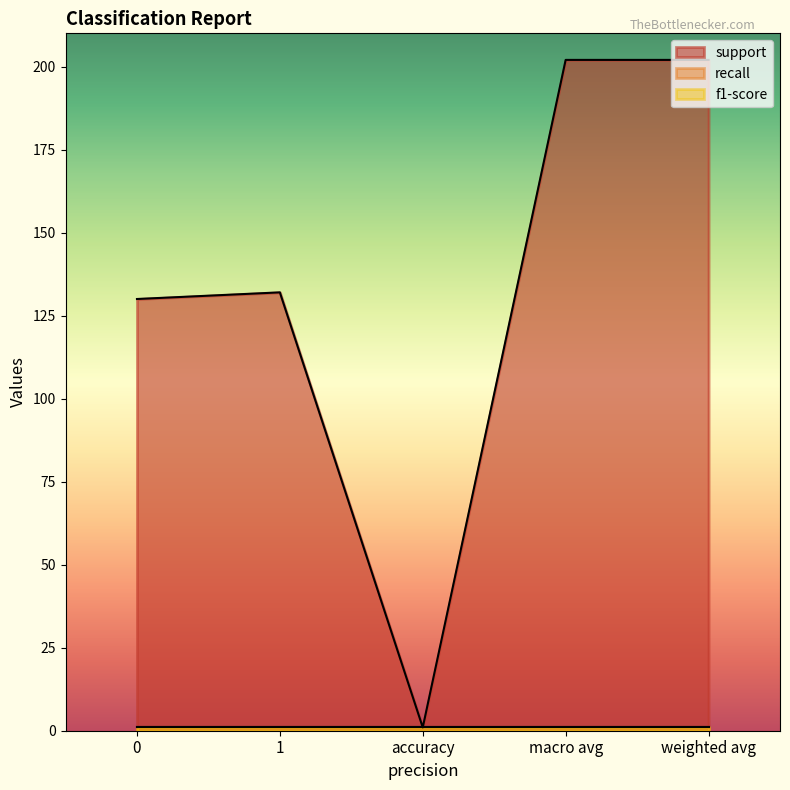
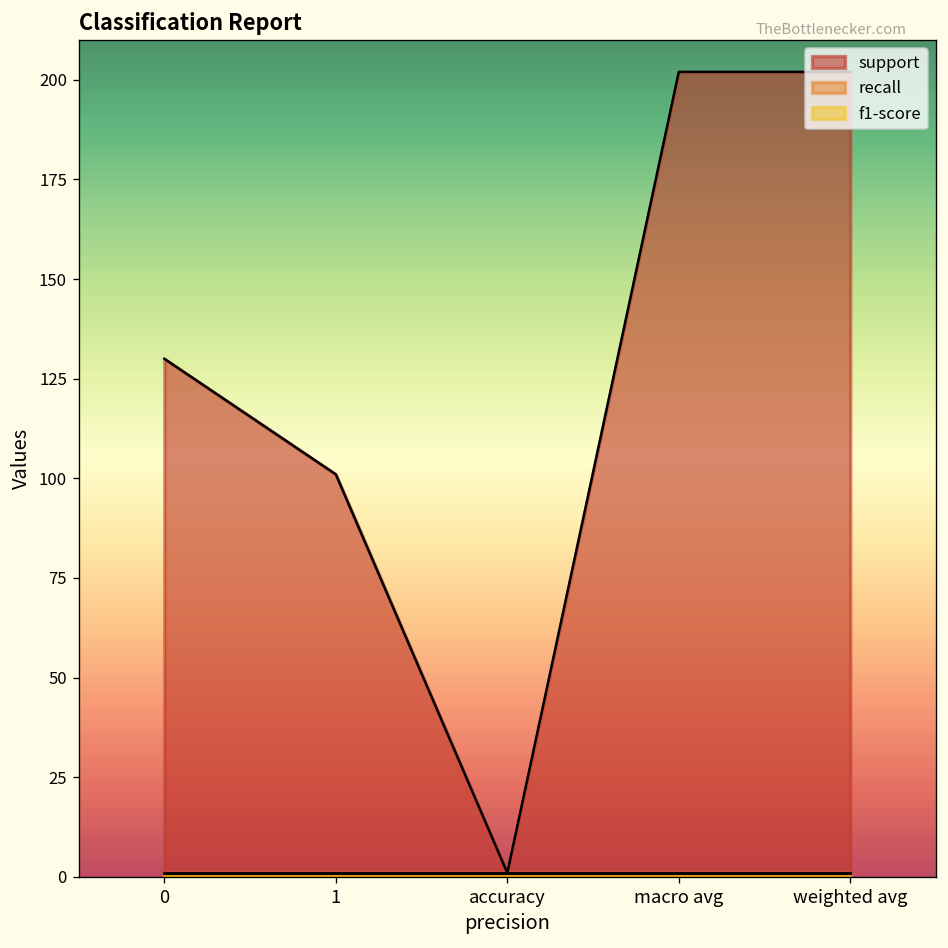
support, 1: 132 -> 101
